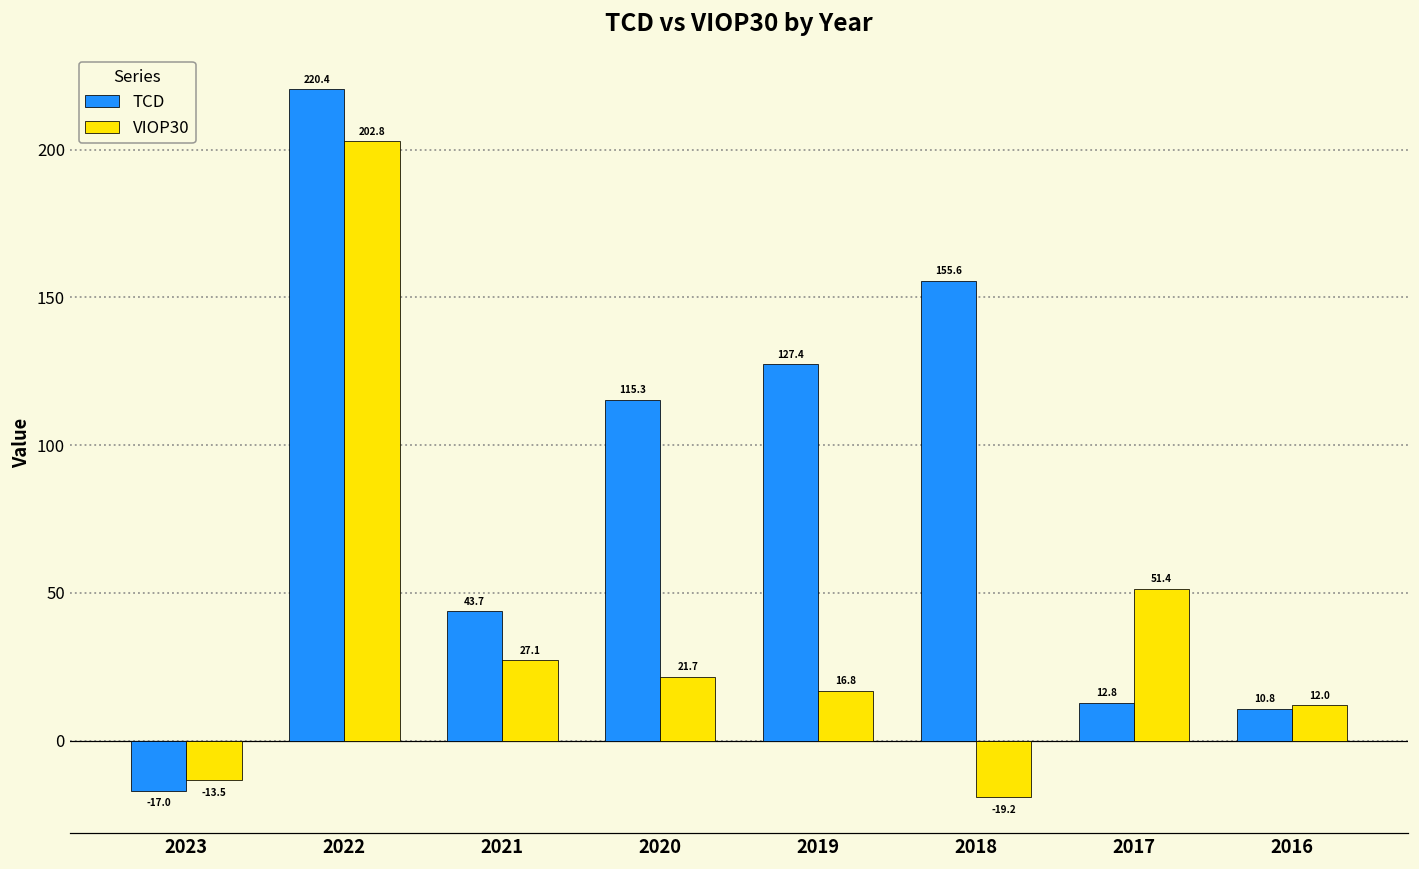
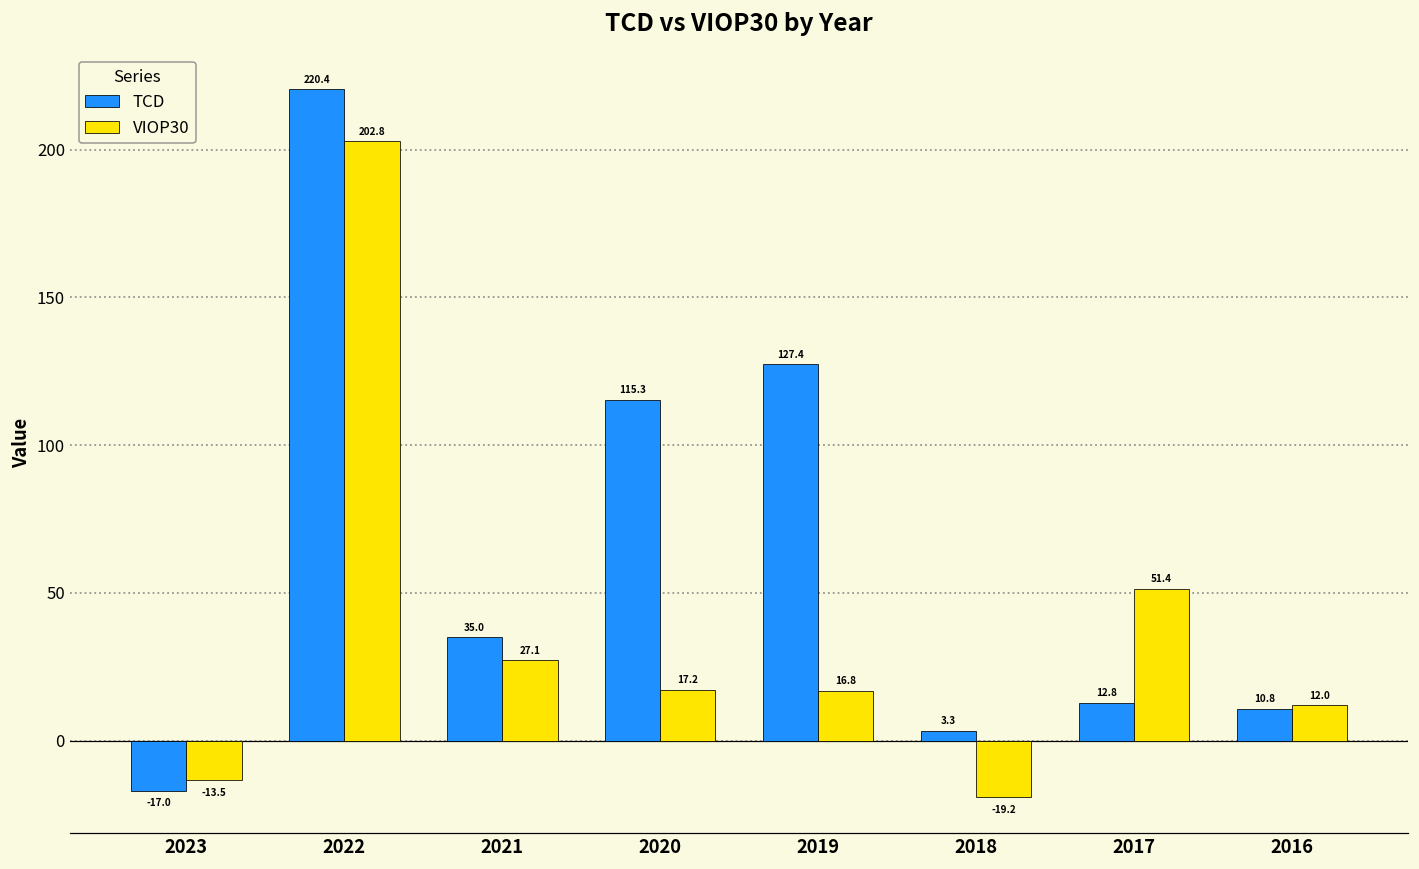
TCD, 2021: 43.7 -> 35.0
VIOP30, 2020: 21.7 -> 17.2
TCD, 2018: 155.6 -> 3.3
